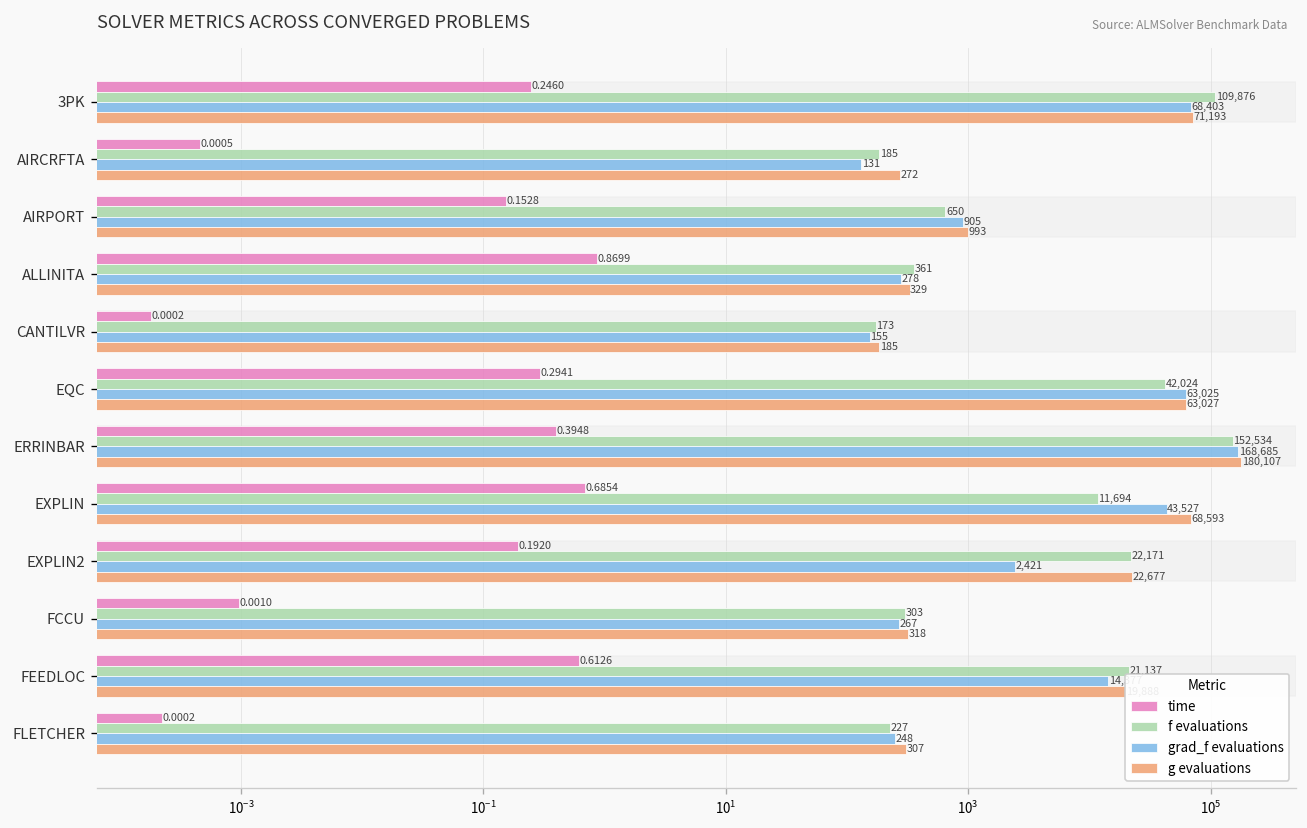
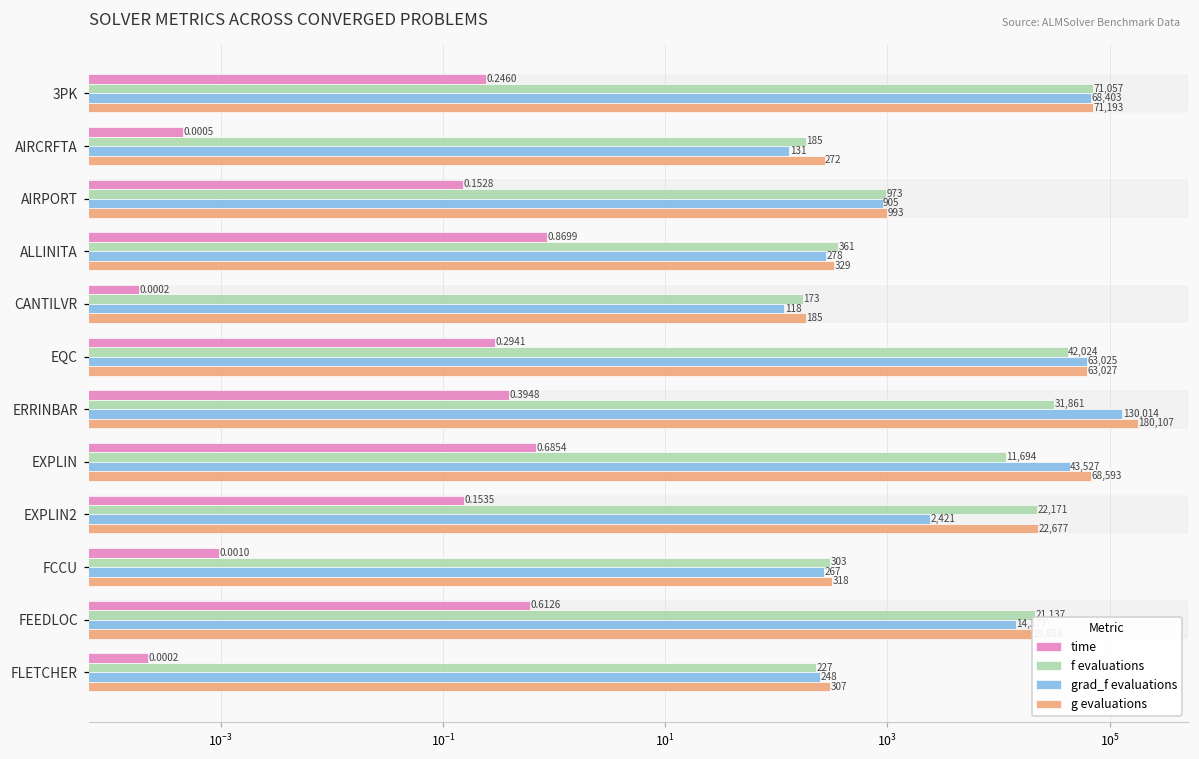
f evaluations, 3PK: 109,876 -> 71,057
f evaluations, AIRPORT: 650 -> 973
grad_f evaluations, CANTILVR: 155 -> 118
f evaluations, ERRINBAR: 152,534 -> 31,861
grad_f evaluations, ERRINBAR: 168,685 -> 130,014
time, EXPLIN2: 0.1920 -> 0.1535
